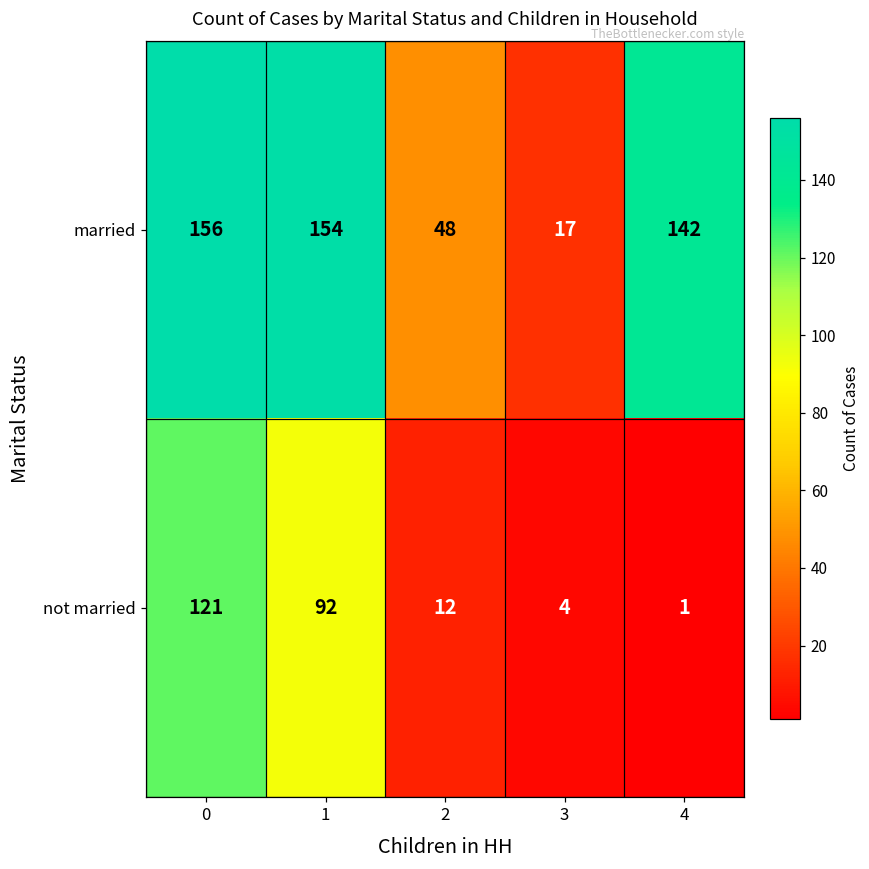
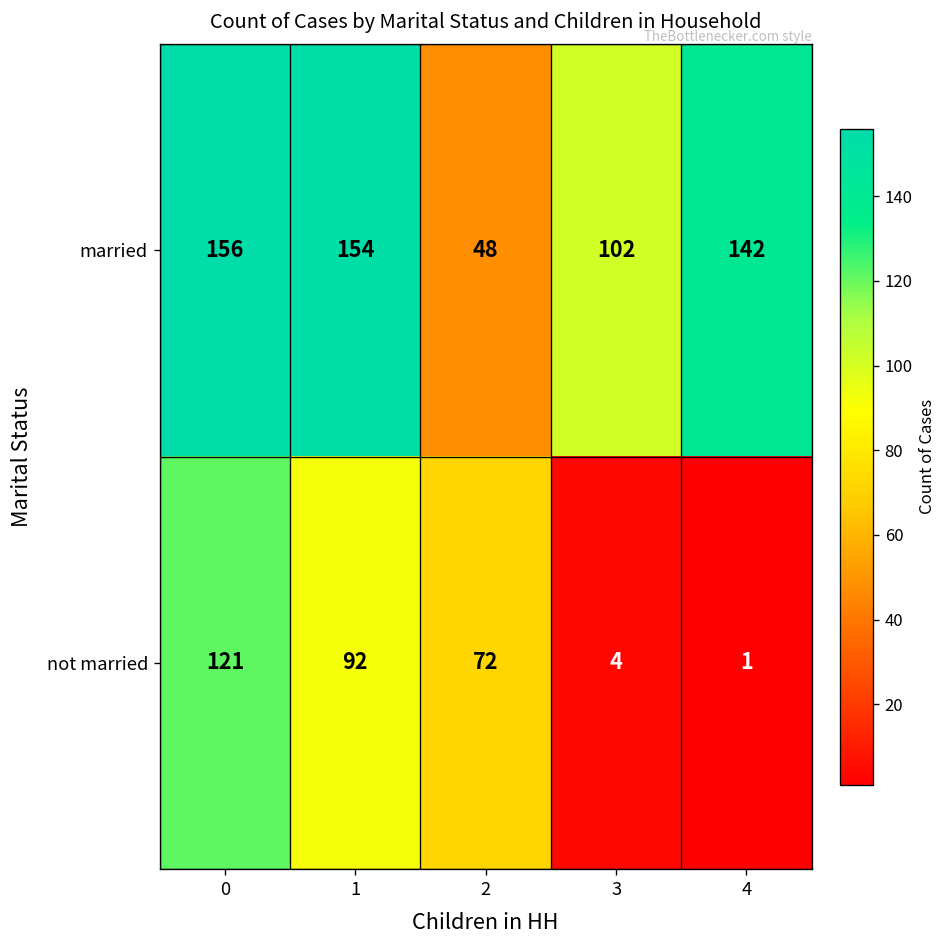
married, 3: 17 -> 102
not married, 2: 12 -> 72
